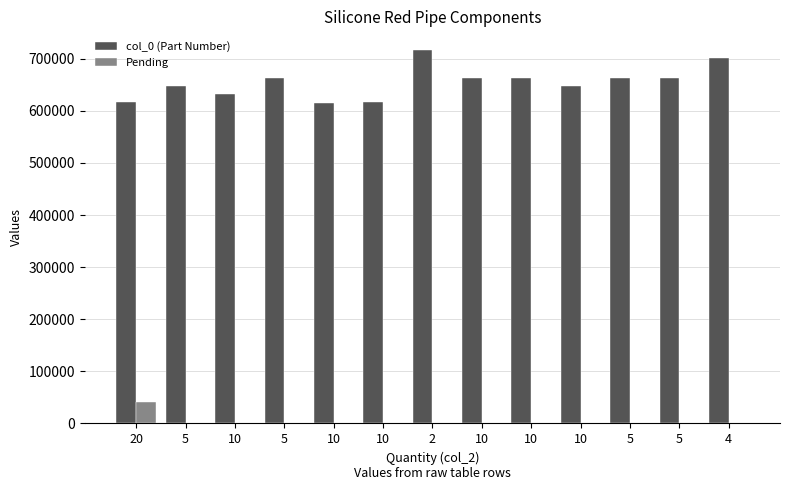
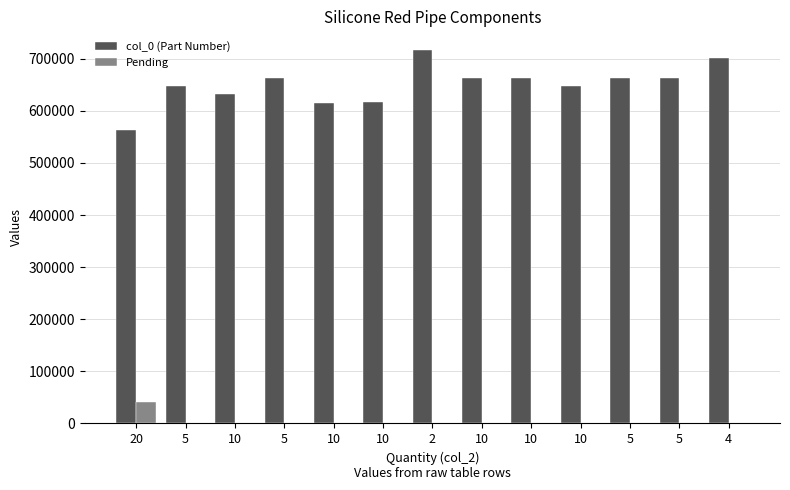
col_0 (Part Number), 20: 620000 -> 560000
